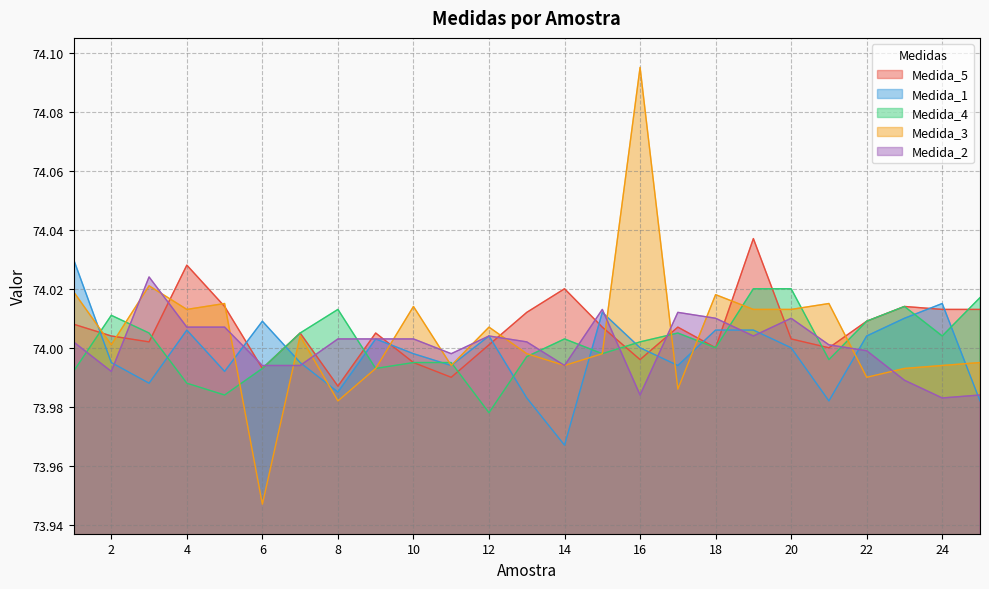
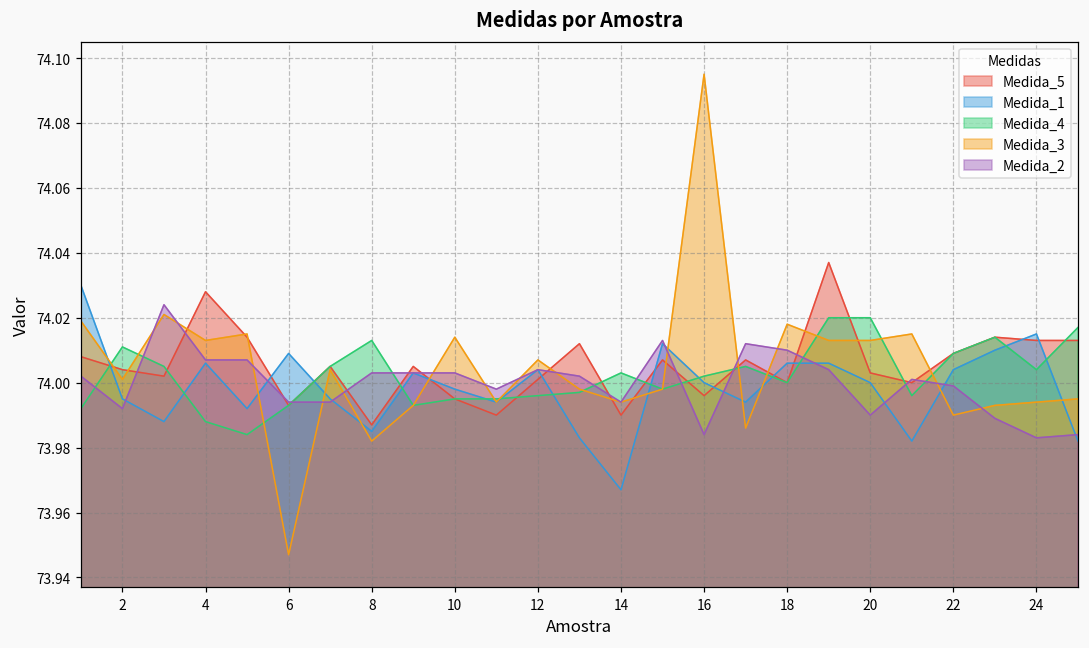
Medida_4, 12: 73.978 -> 73.996
Medida_5, 14: 74.02 -> 73.99
Medida_2, 20: 74.01 -> 73.99
